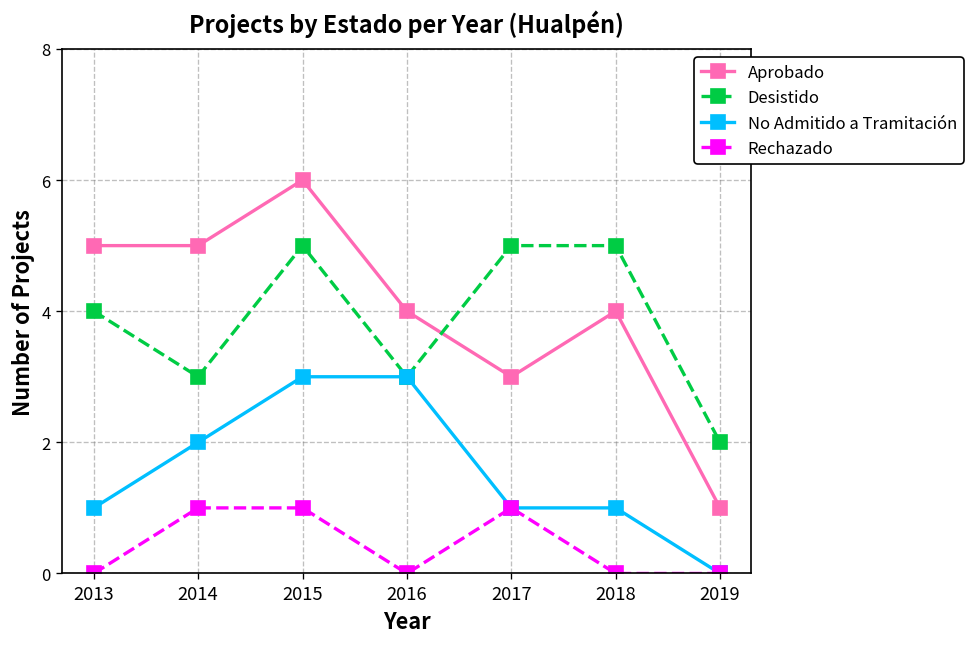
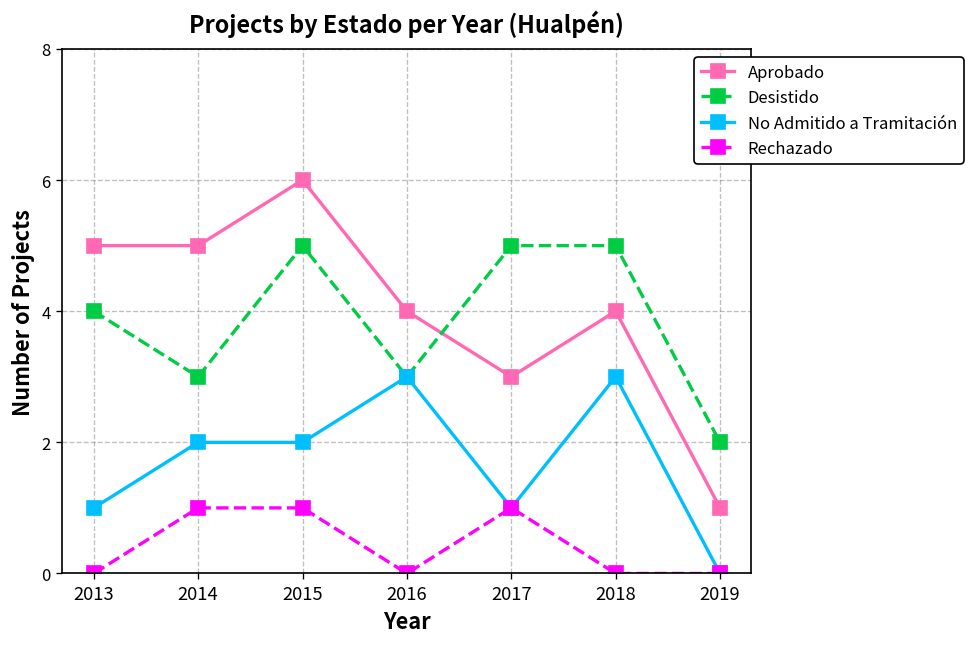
No Admitido a Tramitación, 2015: 3 -> 2
No Admitido a Tramitación, 2018: 1 -> 3
